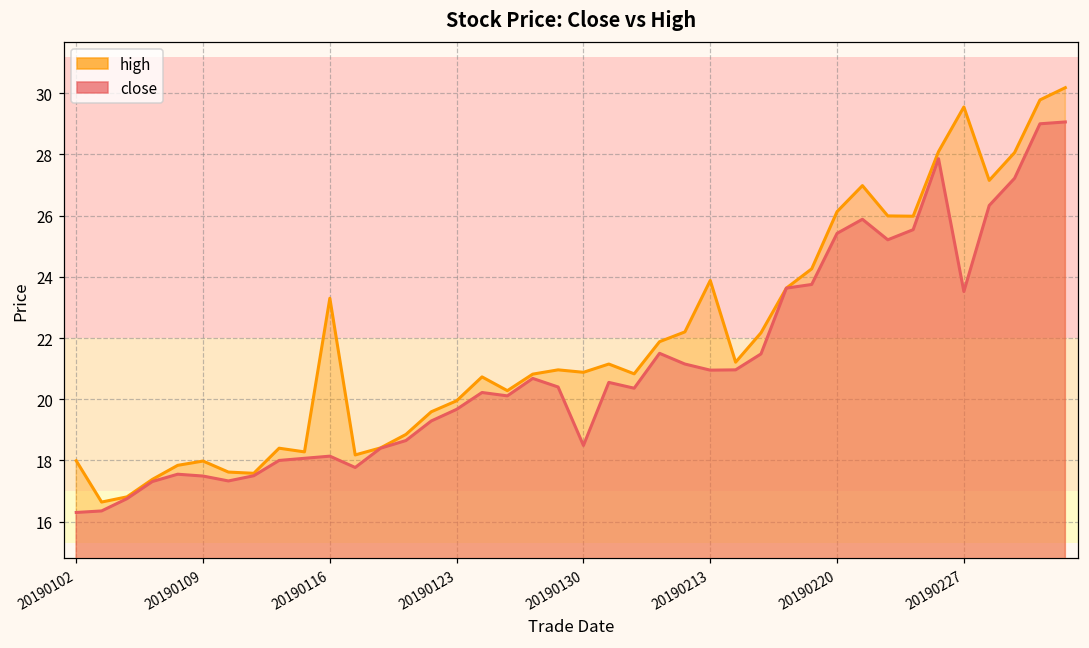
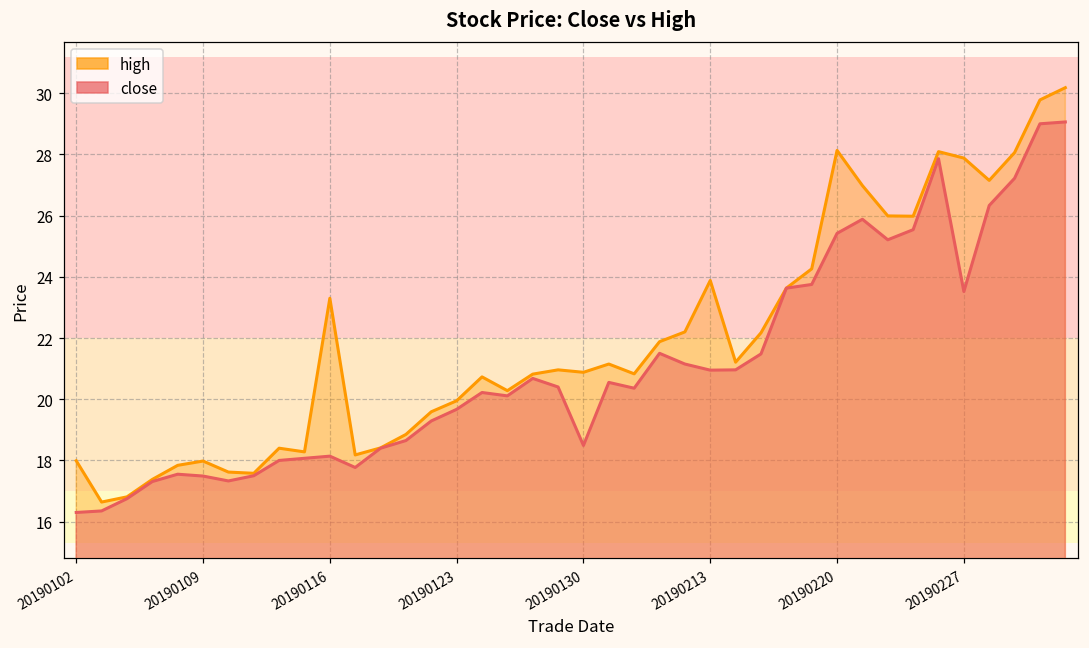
high, 20190220: 26.1 -> 28.1
high, 20190227: 29.6 -> 27.9
